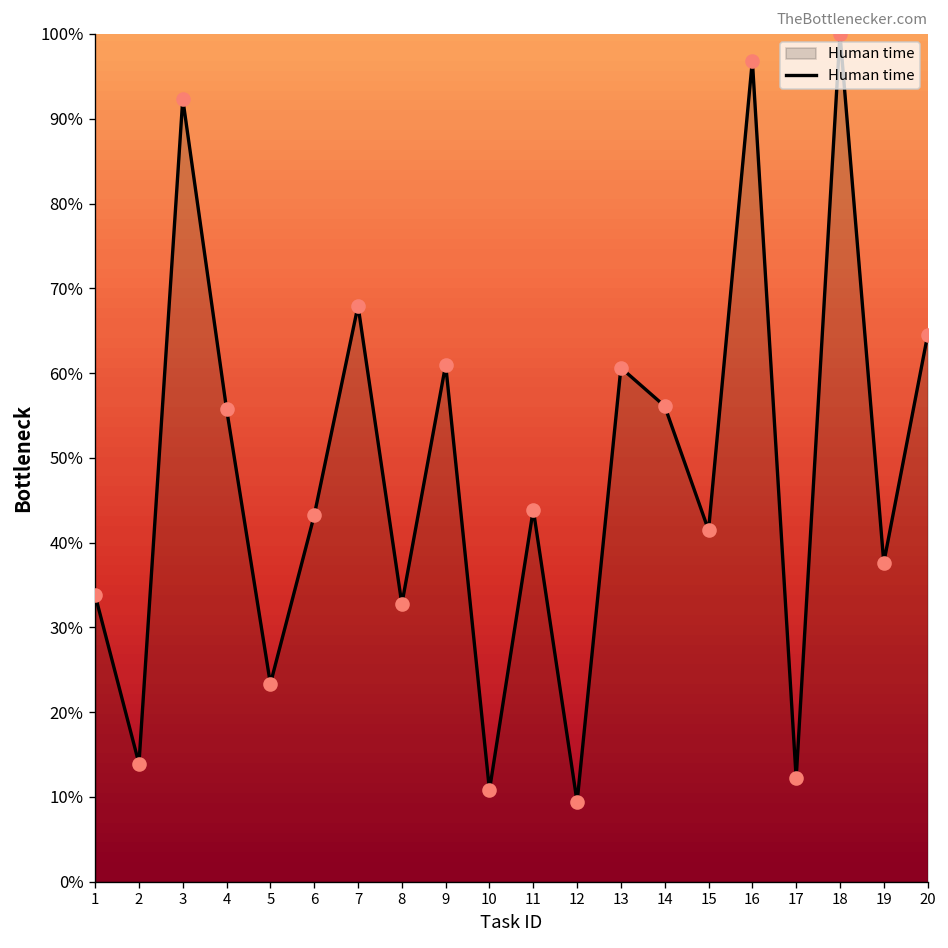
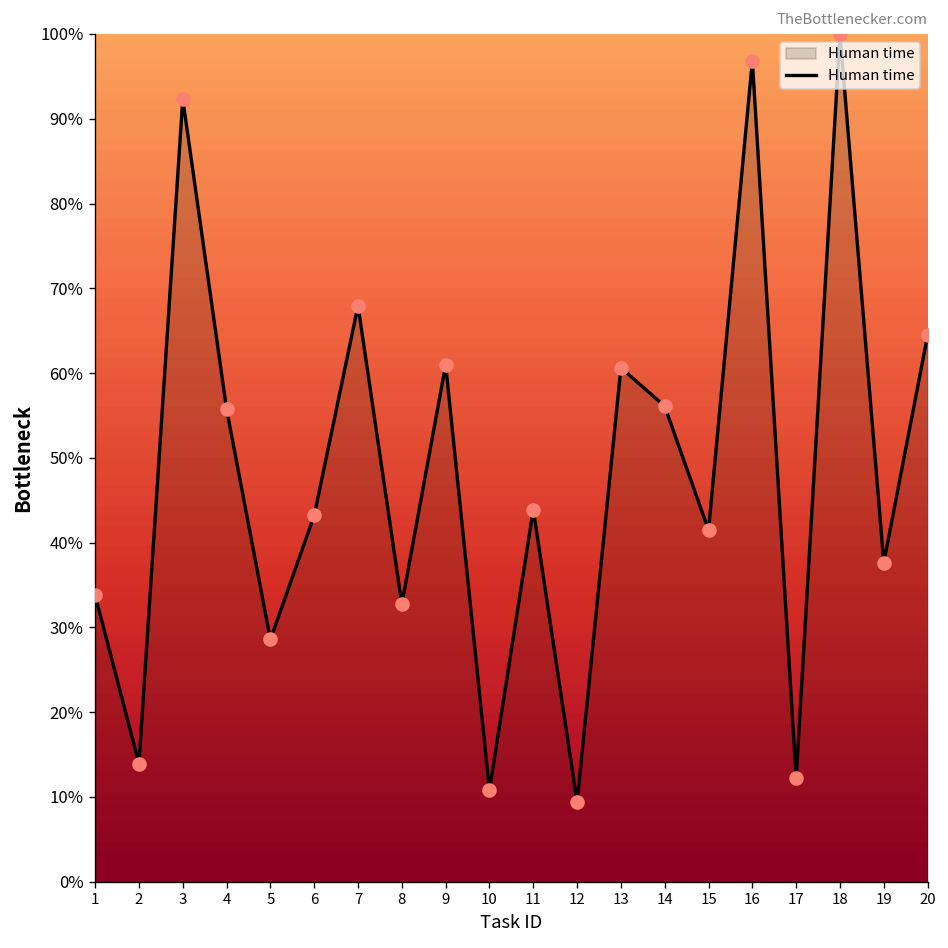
5: 23% -> 29%
